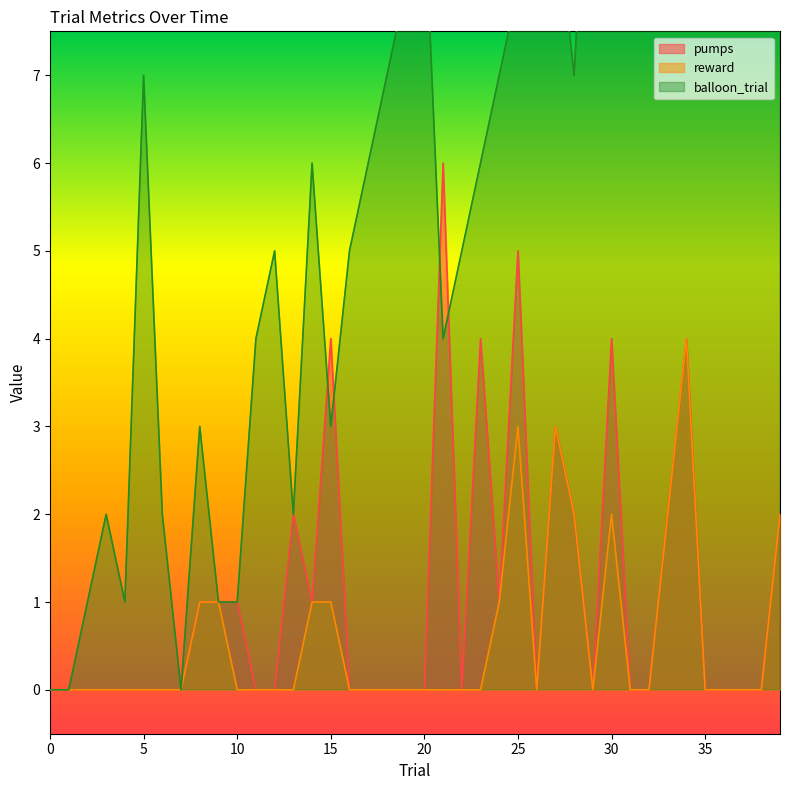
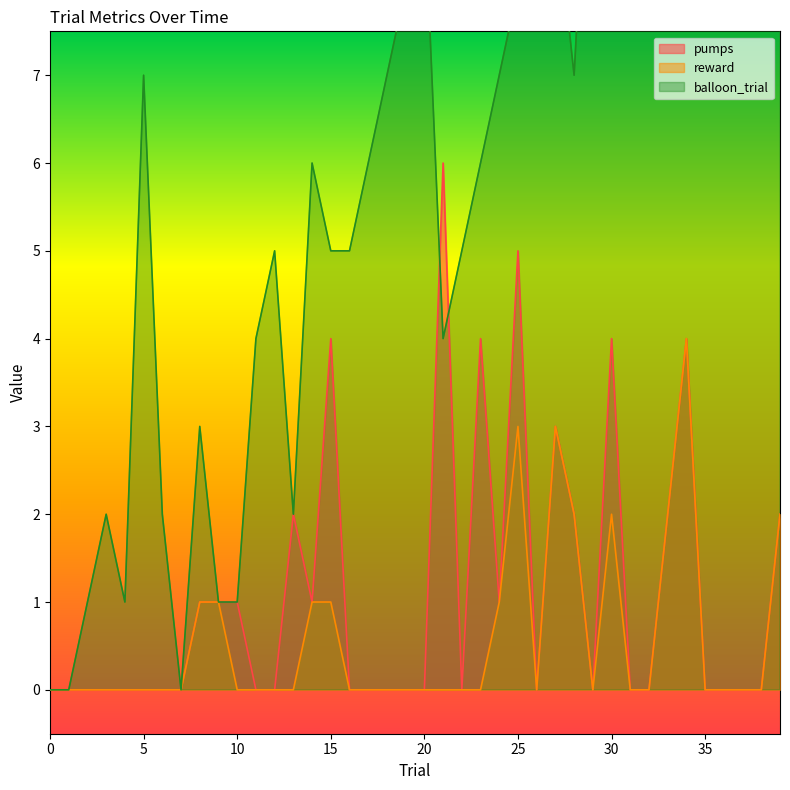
balloon_trial, 15: 3 -> 5
